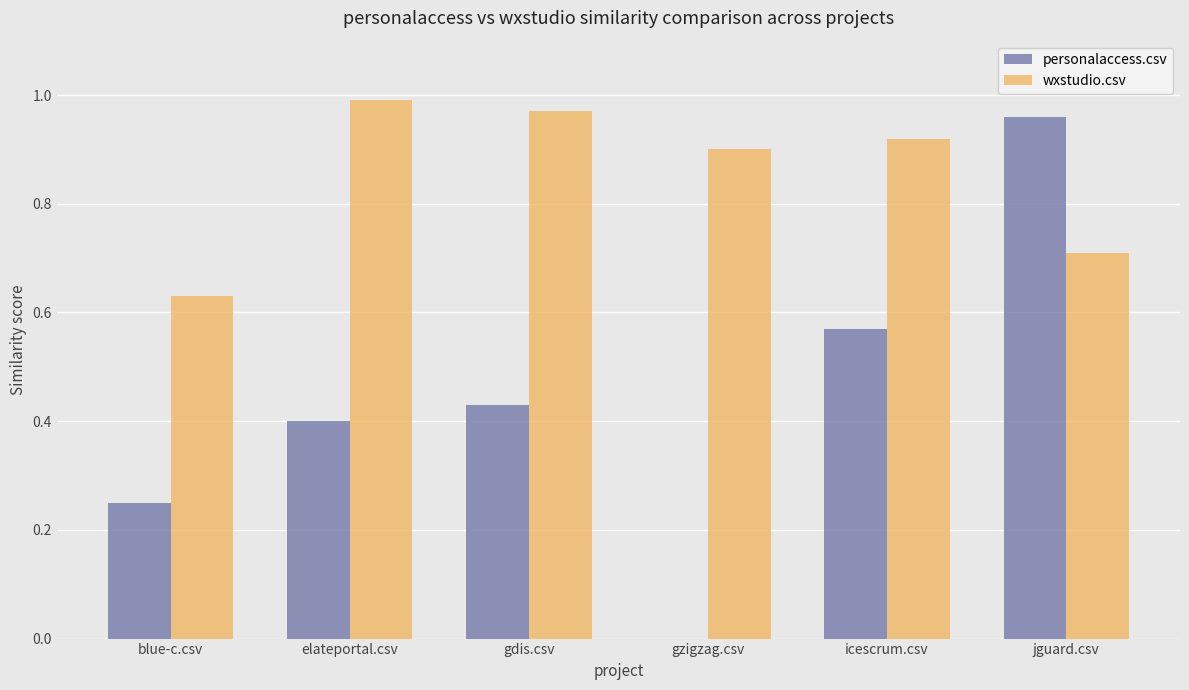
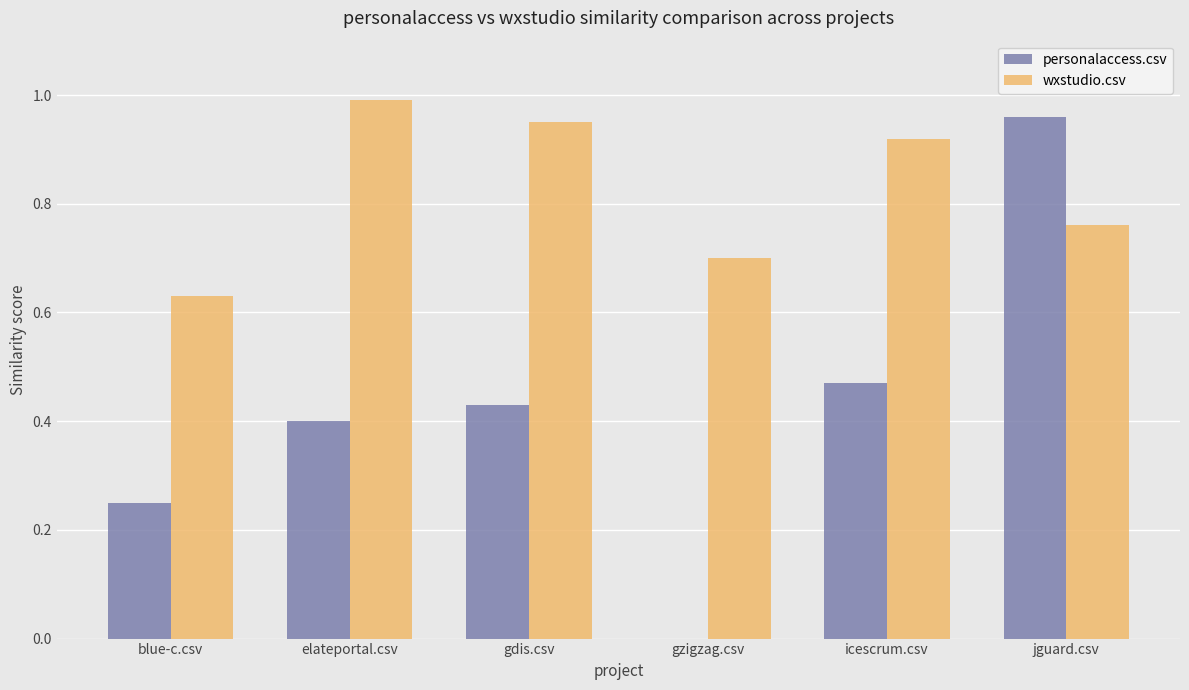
wxstudio.csv, gdis.csv: 0.97 -> 0.95
wxstudio.csv, gzigzag.csv: 0.9 -> 0.7
personalaccess.csv, icescrum.csv: 0.57 -> 0.47
wxstudio.csv, jguard.csv: 0.71 -> 0.76
